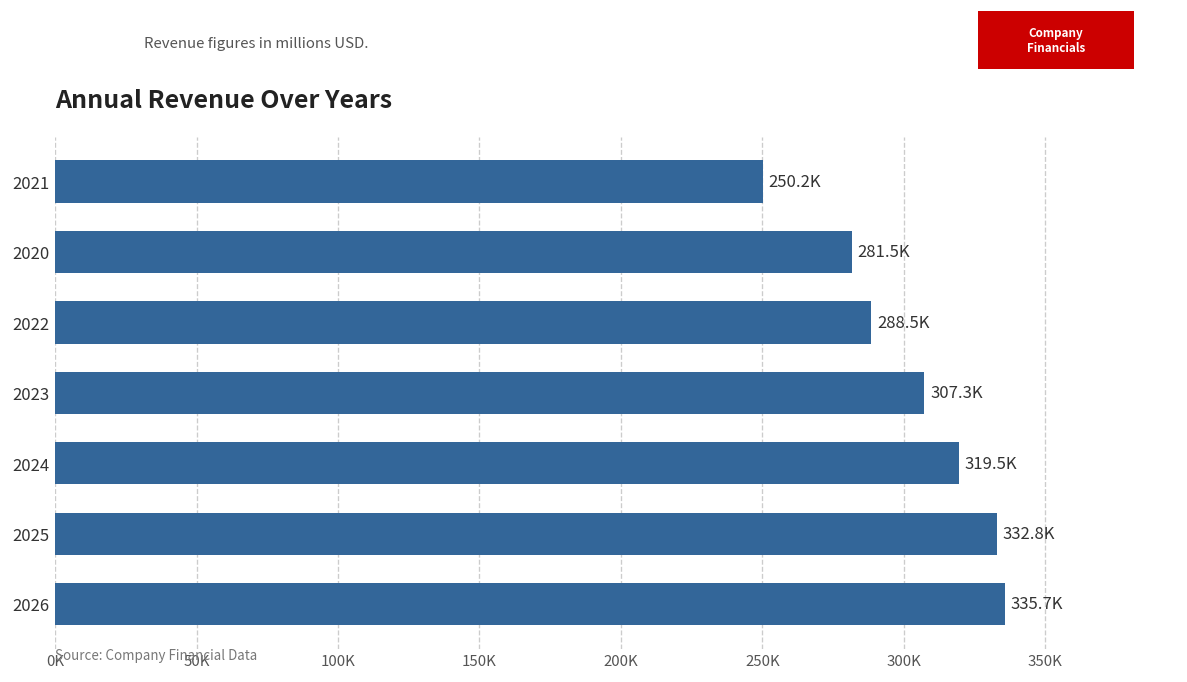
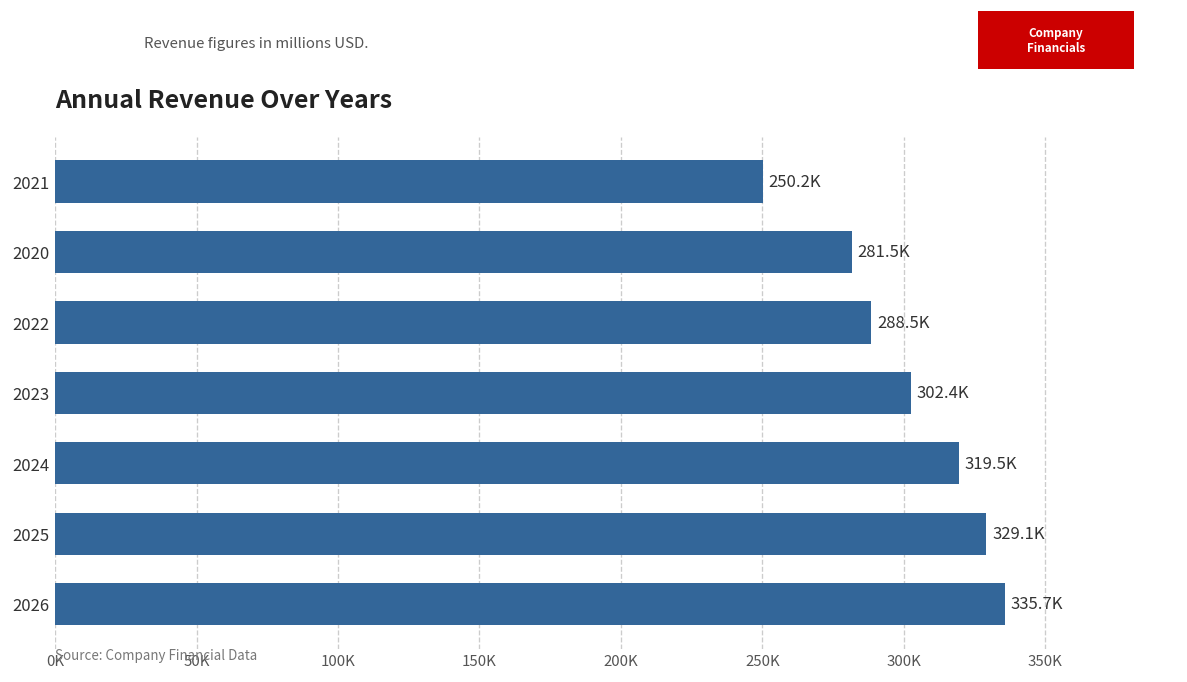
2023: 307.3K -> 302.4K
2025: 332.8K -> 329.1K
